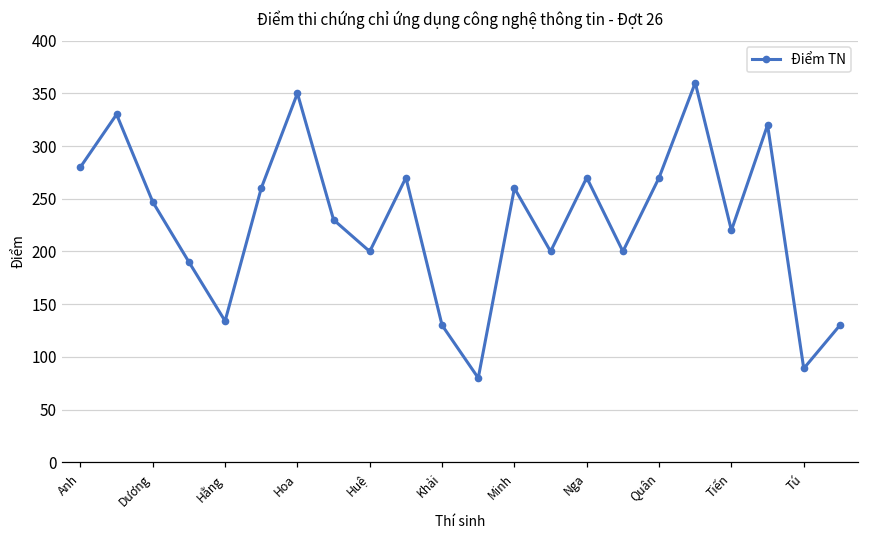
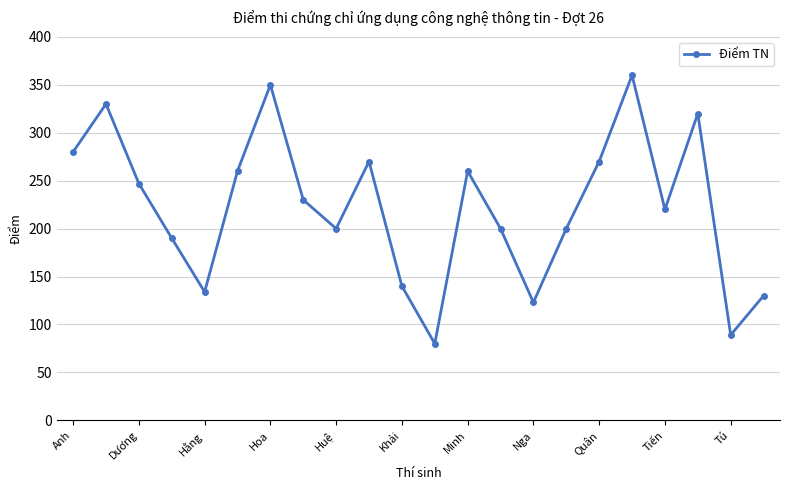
Khải: 130 -> 140
Nga: 270 -> 120
